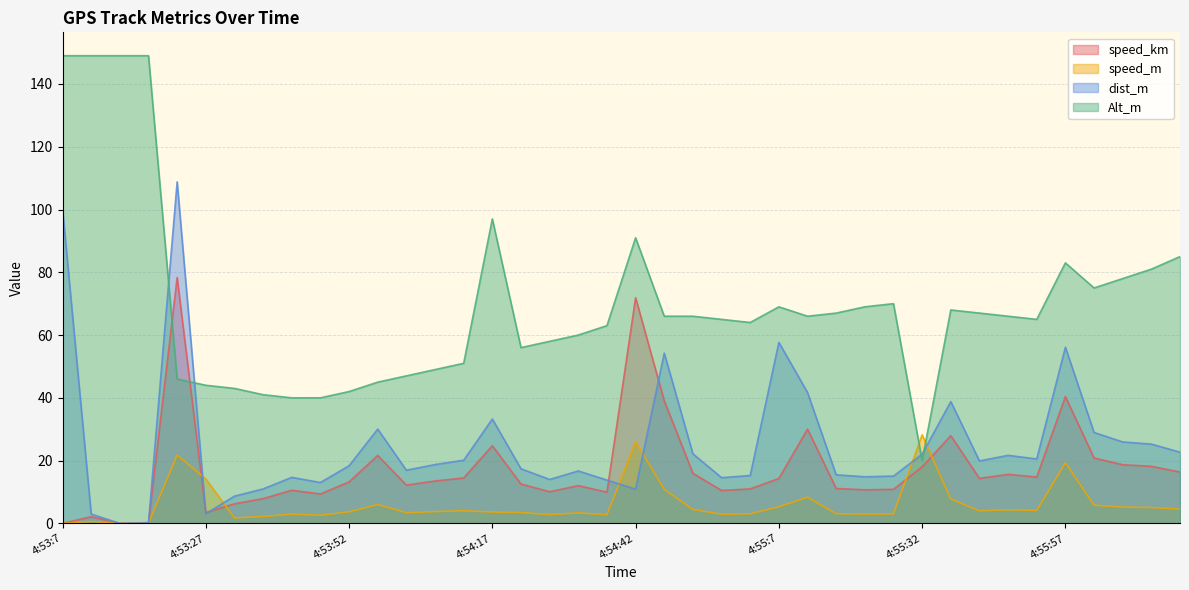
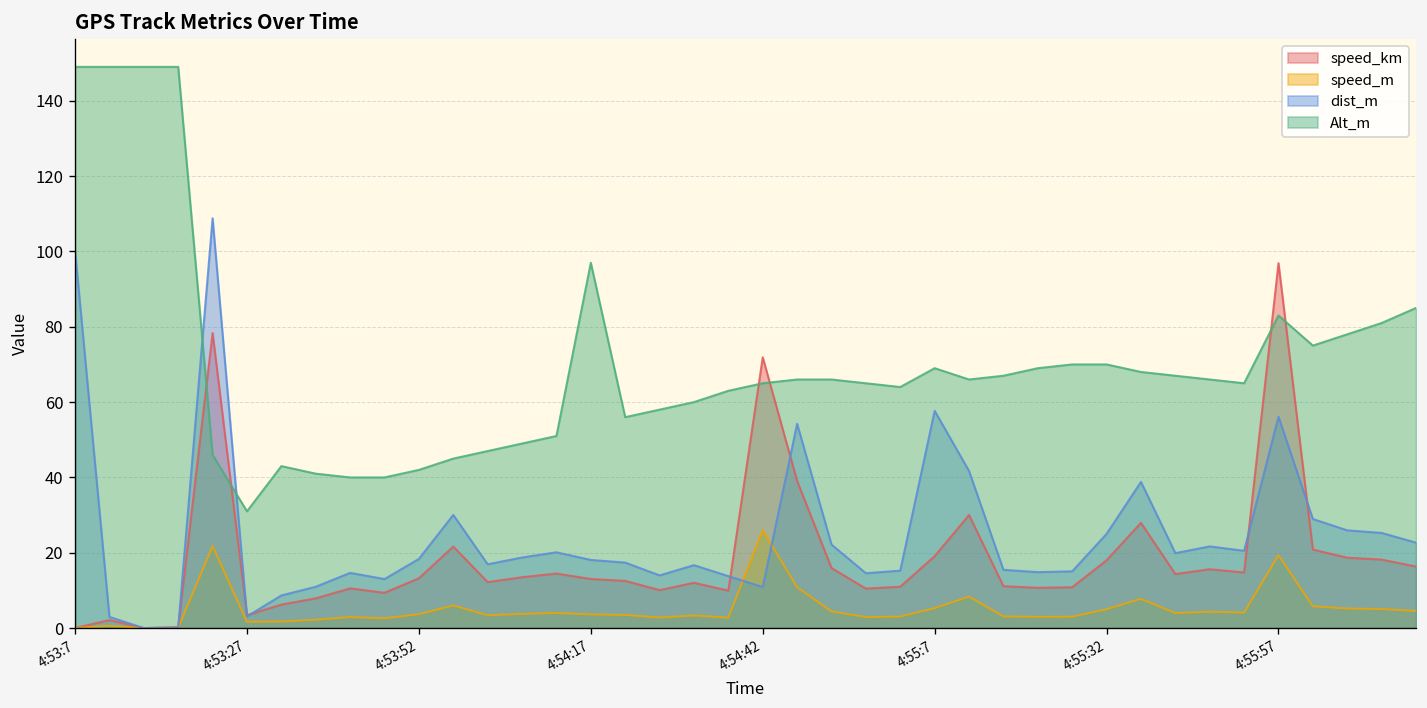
speed_m, 4:53:27: 14 -> 2
Alt_m, 4:53:27: 44 -> 31
speed_km, 4:54:17: 25 -> 13
dist_m, 4:54:17: 33 -> 18
Alt_m, 4:54:42: 91 -> 65
speed_km, 4:55:7: 14 -> 19
speed_m, 4:55:32: 28 -> 5
dist_m, 4:55:32: 22 -> 25
Alt_m, 4:55:32: 20 -> 70
speed_km, 4:55:57: 40 -> 97
